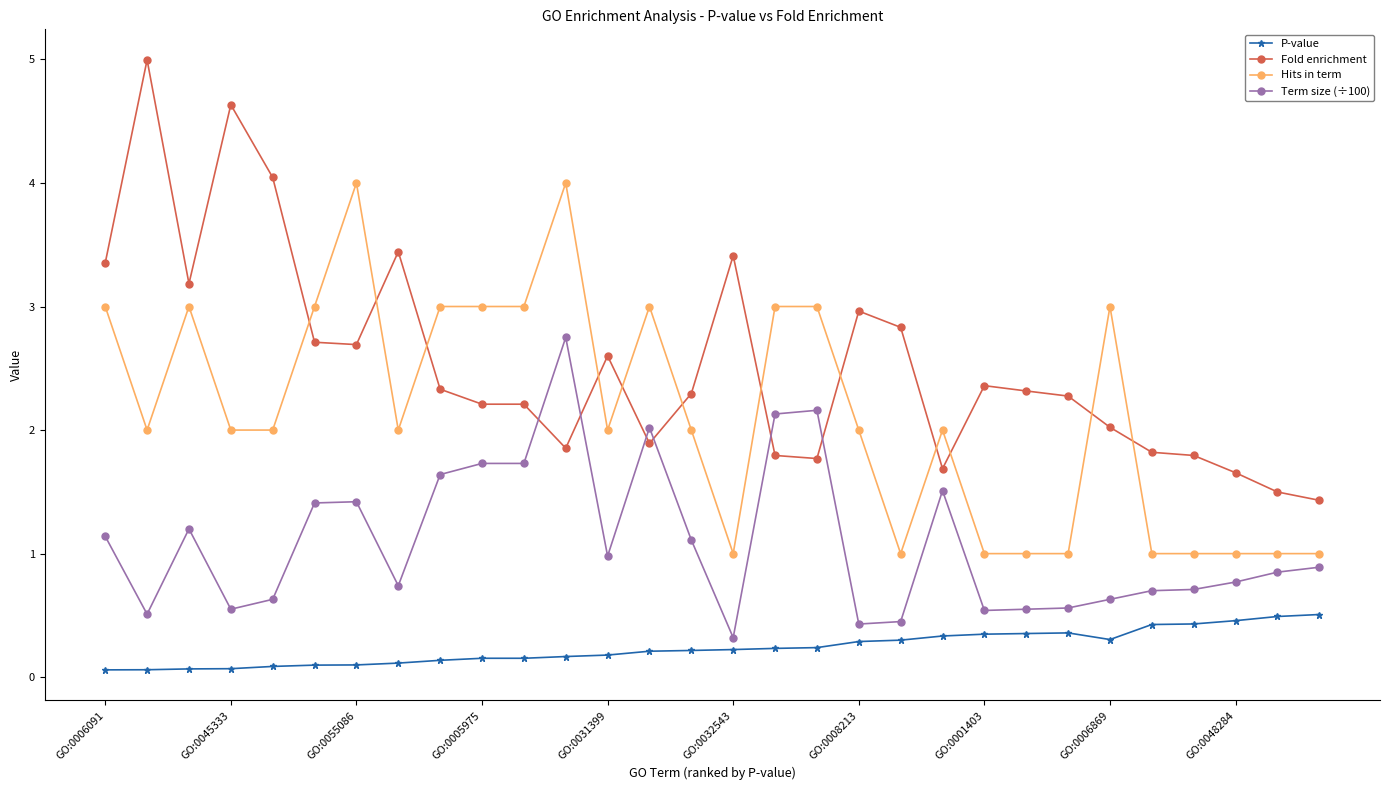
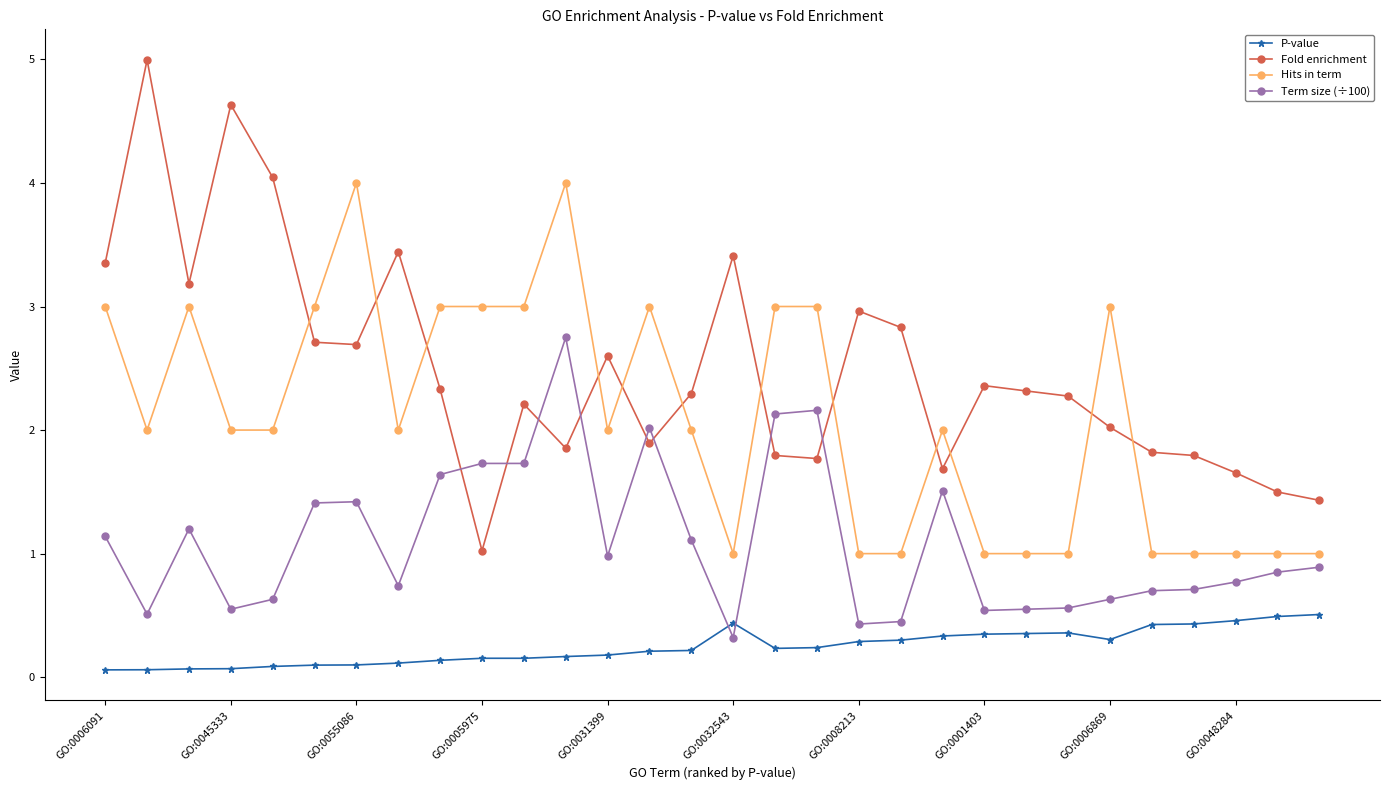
Fold enrichment, GO:0005975: 2.21 -> 1.02
P-value, GO:0032543: 0.22 -> 0.44
Hits in term, GO:0008213: 2 -> 1
